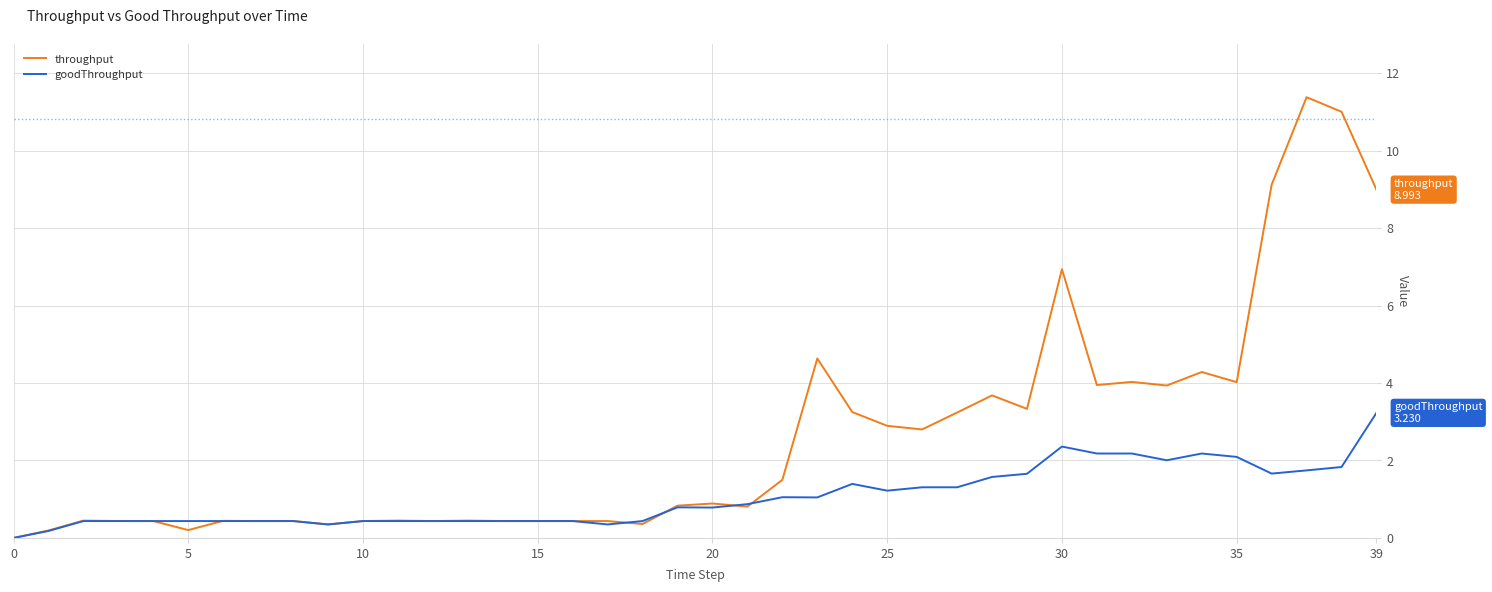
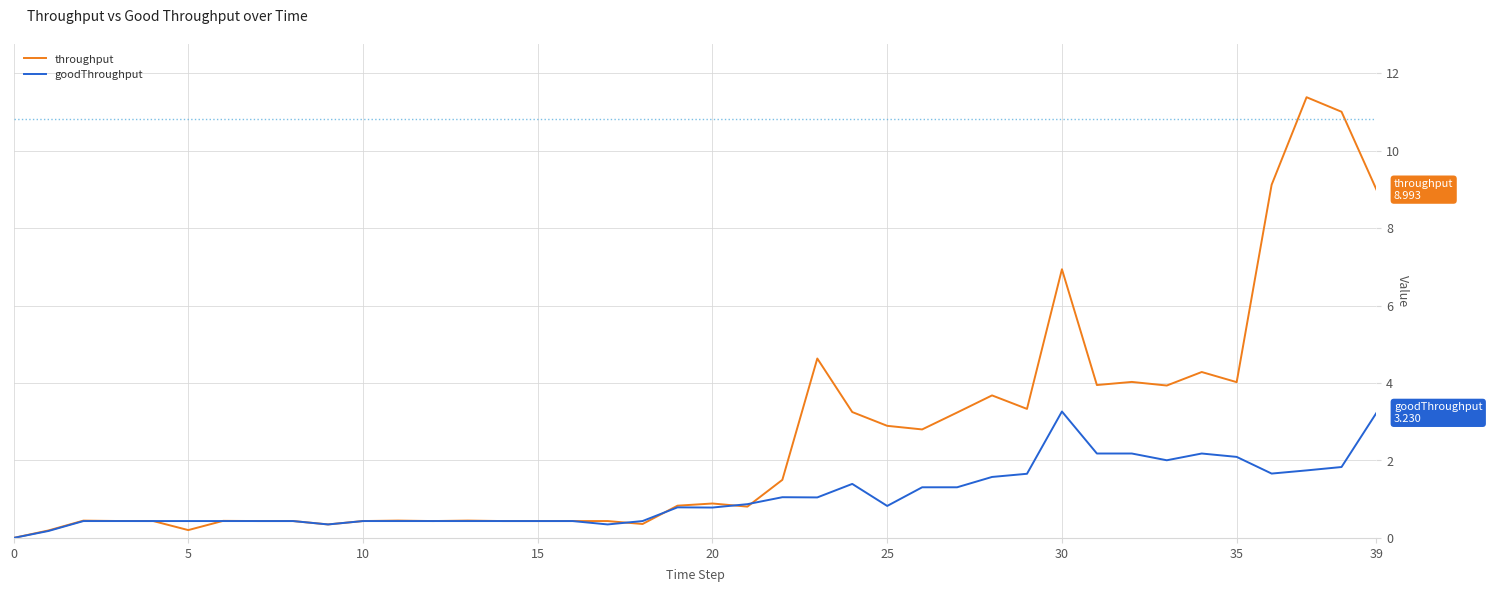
goodThroughput, 25: 1.2 -> 0.8
goodThroughput, 30: 2.4 -> 3.3
